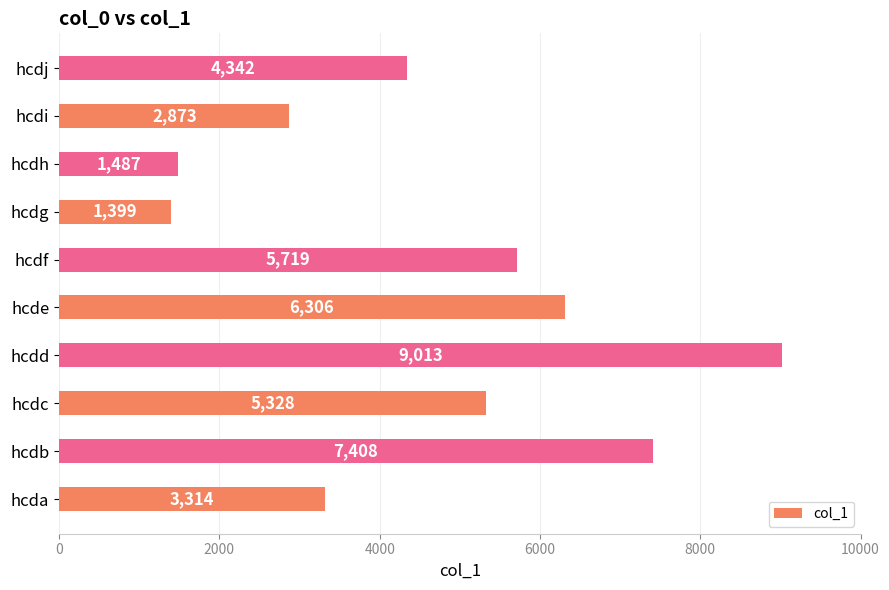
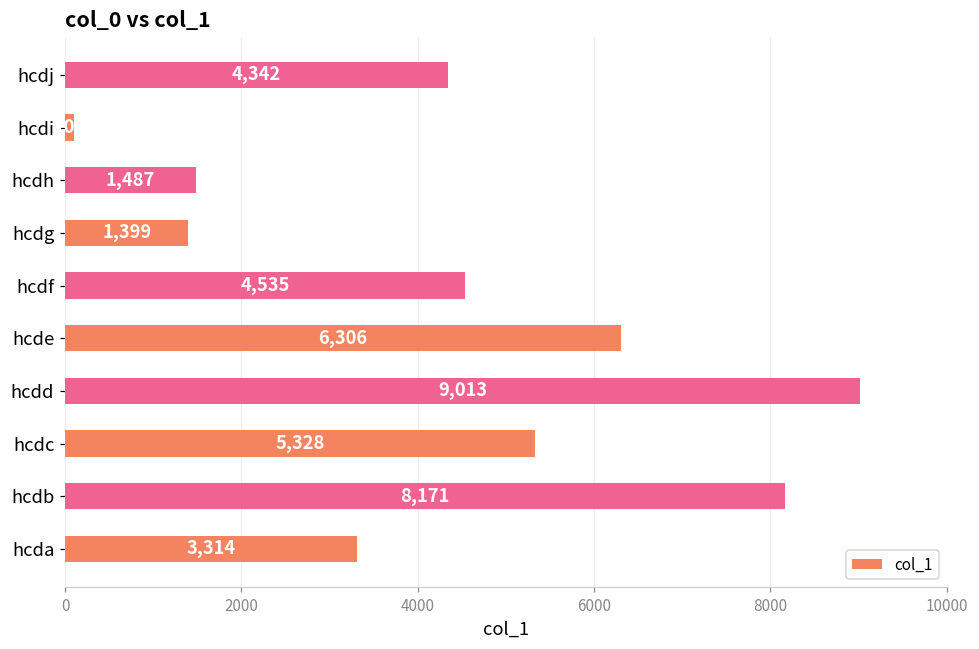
hcdi: 2900 -> 100
hcdf: 5,719 -> 4,535
hcdb: 7,408 -> 8,171
